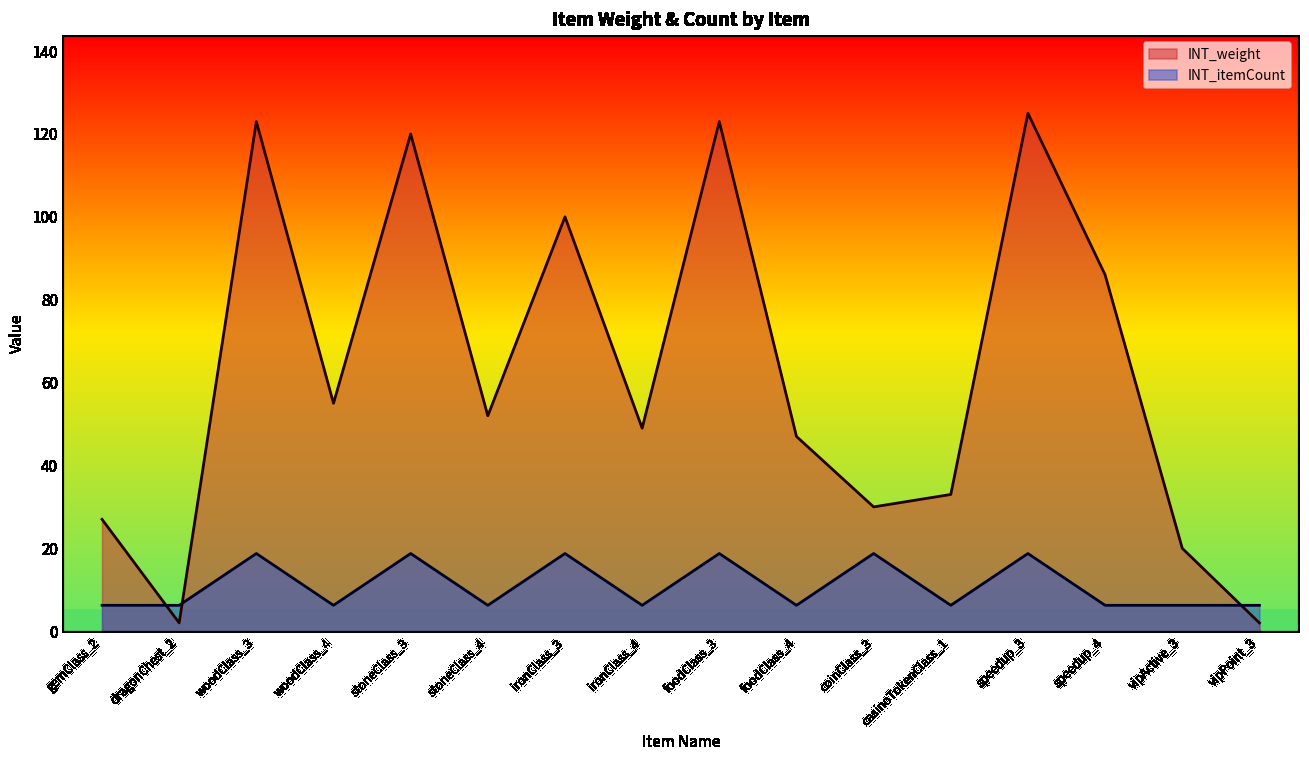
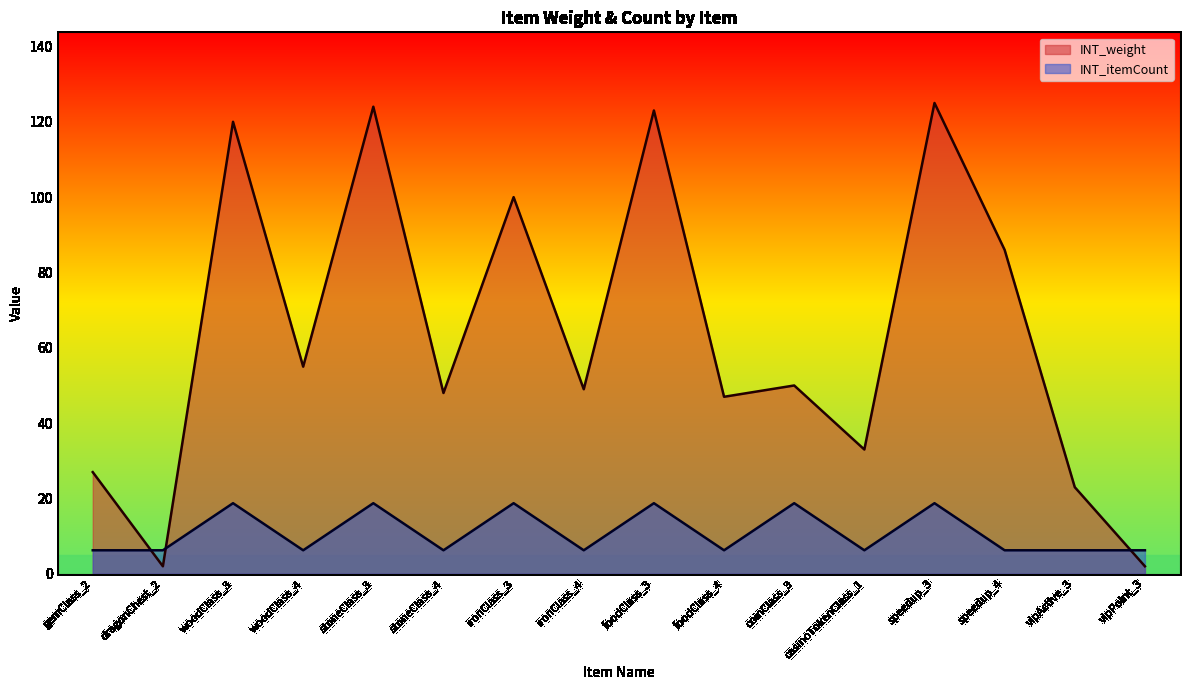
INT_weight, woodClass_3: 123 -> 120
INT_weight, stoneClass_3: 120 -> 124
INT_weight, stoneClass_4: 52 -> 48
INT_weight, coinClass_3: 30 -> 50
INT_weight, vipActive_3: 20 -> 23
